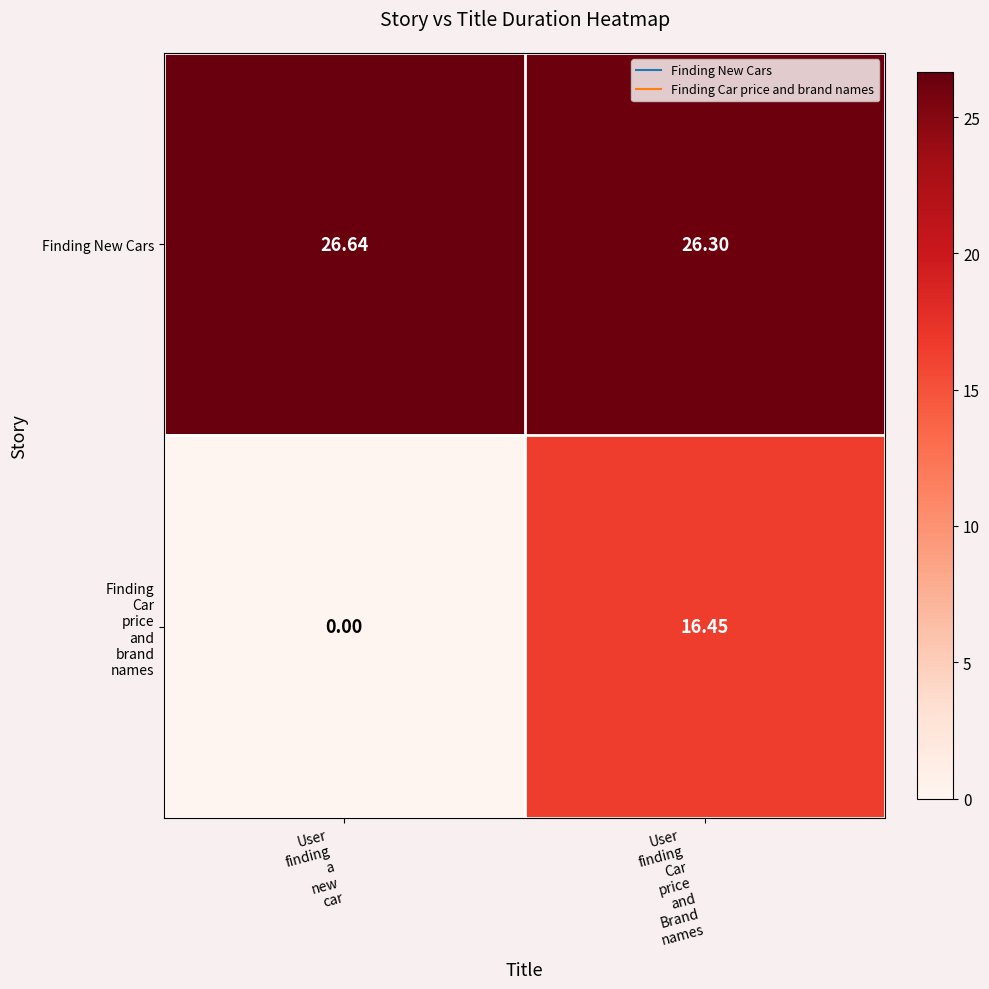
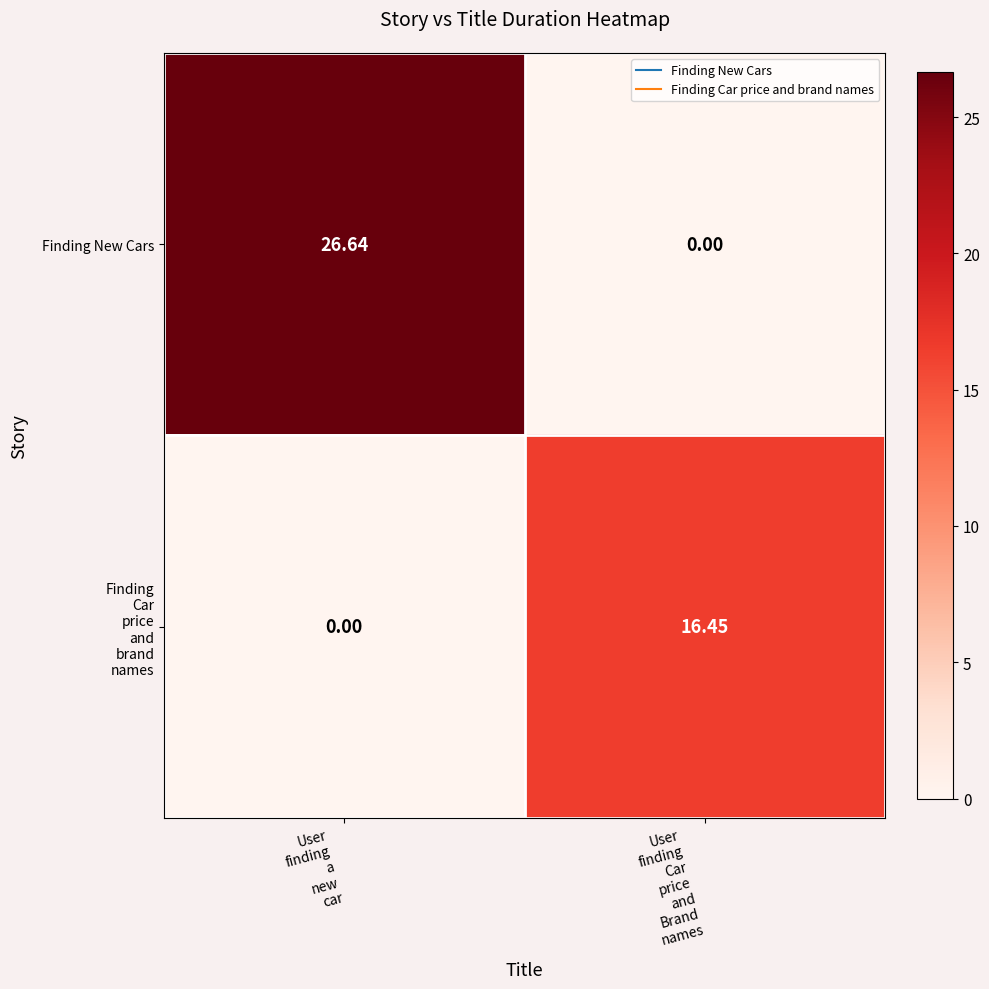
Finding New Cars, User finding Car price and Brand names: 26.30 -> 0.00
